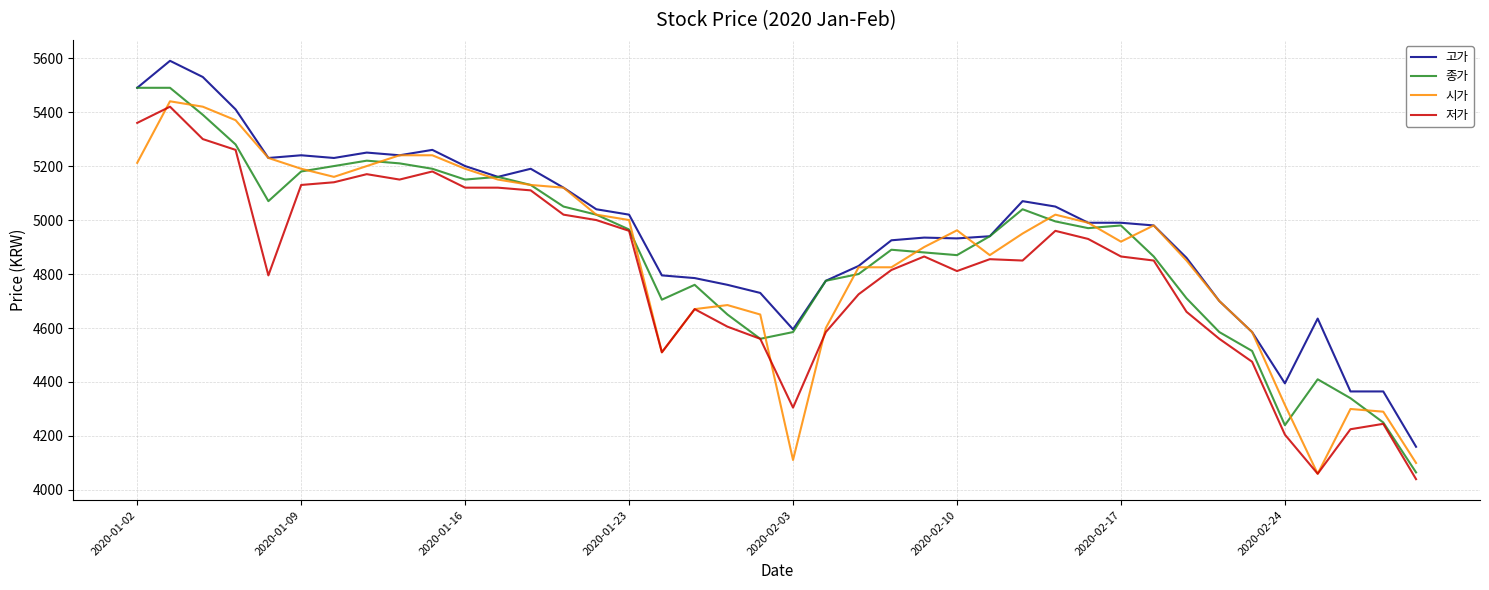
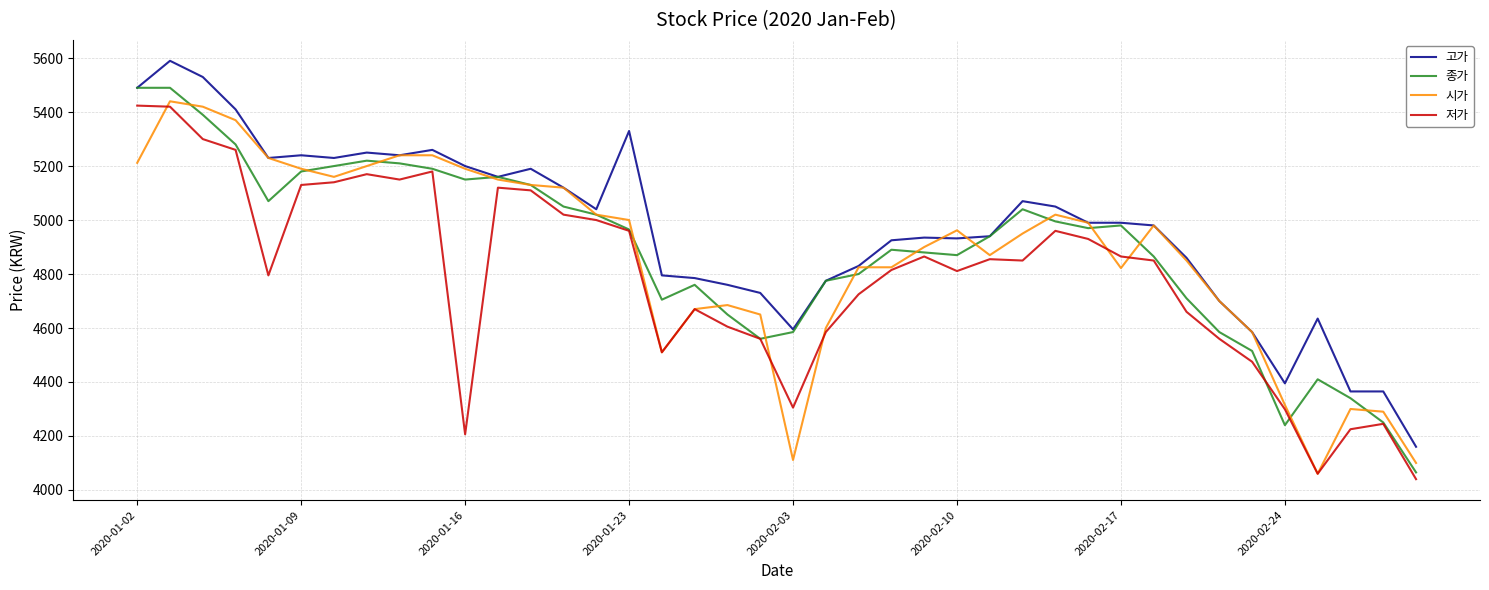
저가, 2020-01-02: 5360 -> 5420
저가, 2020-01-16: 5120 -> 4210
고가, 2020-01-23: 5020 -> 5330
시가, 2020-02-17: 4920 -> 4820
저가, 2020-02-24: 4210 -> 4300
